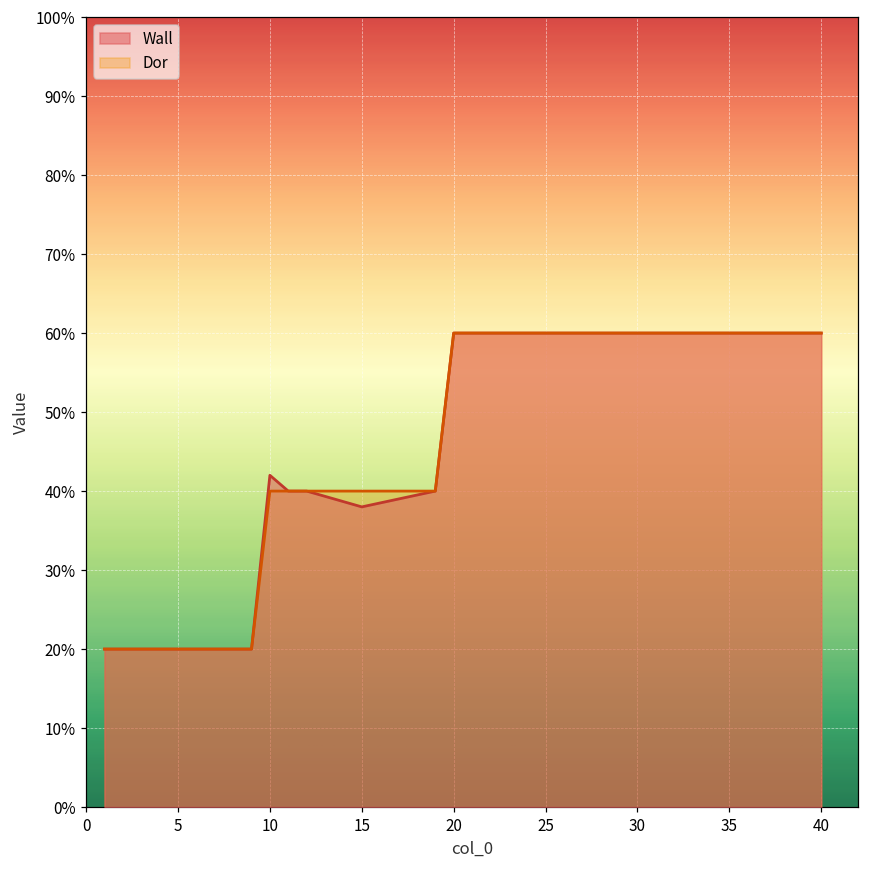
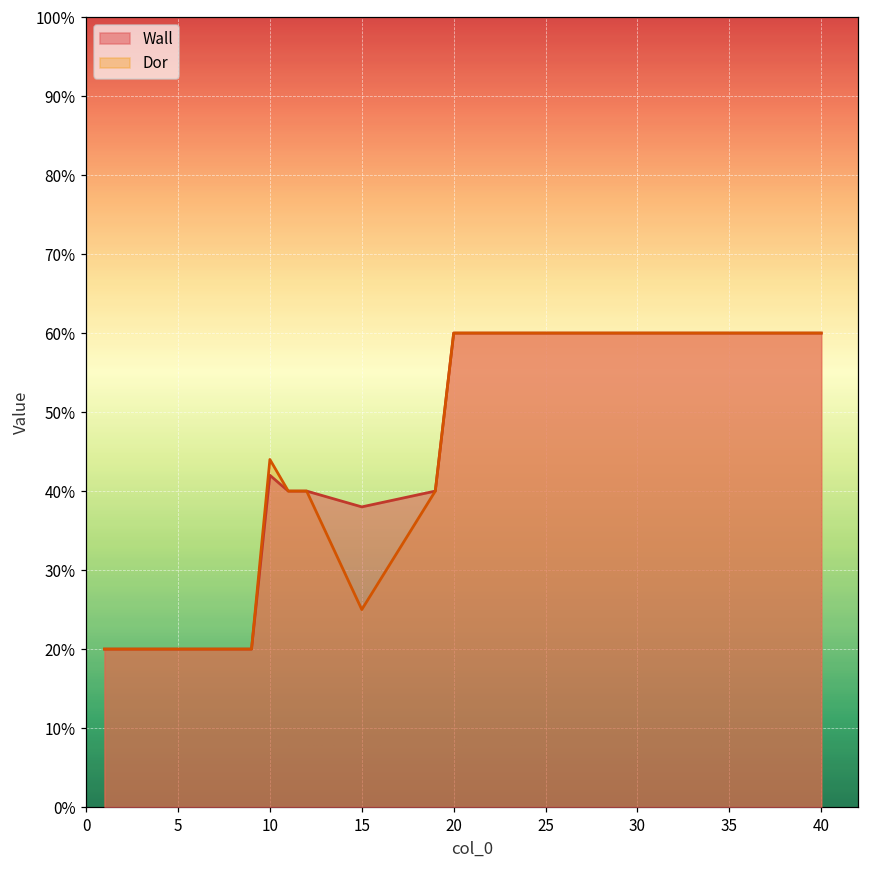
Dor, 10: 40% -> 44%
Dor, 15: 40% -> 25%
